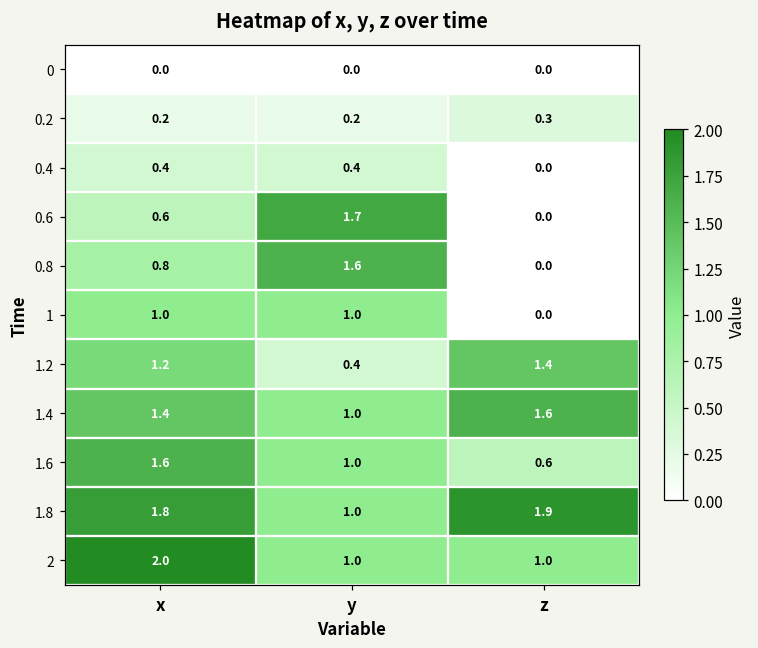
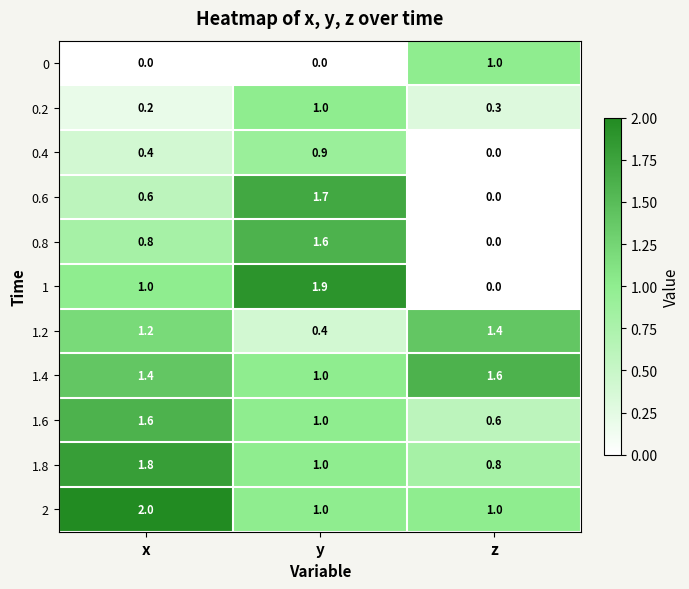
0, z: 0.0 -> 1.0
0.2, y: 0.2 -> 1.0
0.4, y: 0.4 -> 0.9
1, y: 1.0 -> 1.9
1.8, z: 1.9 -> 0.8
